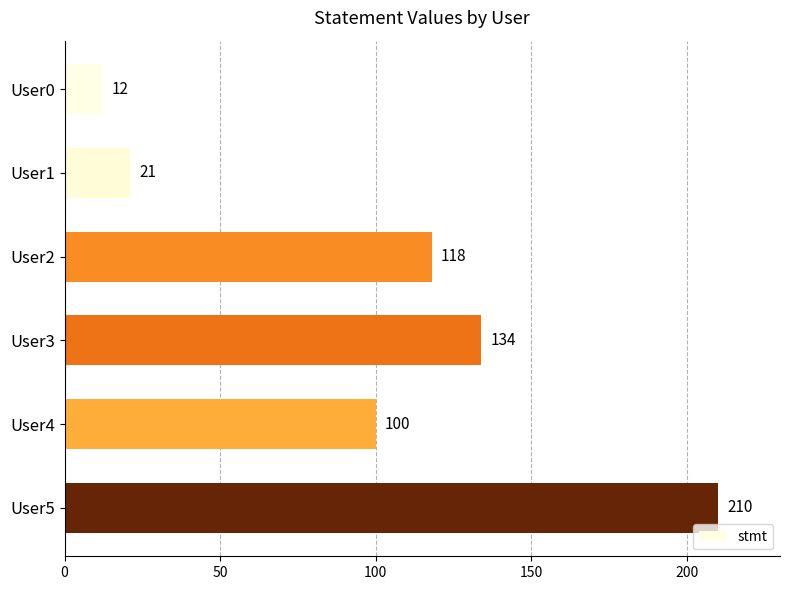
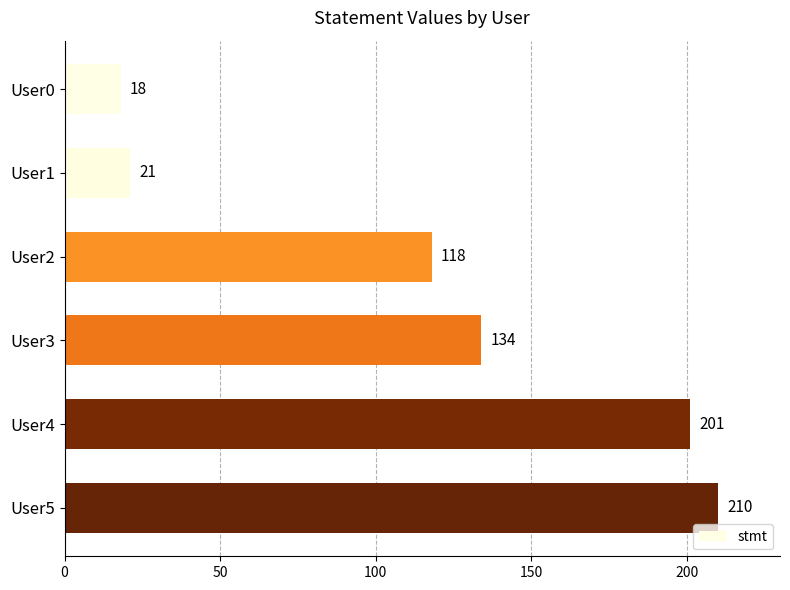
User0: 12 -> 18
User4: 100 -> 201
